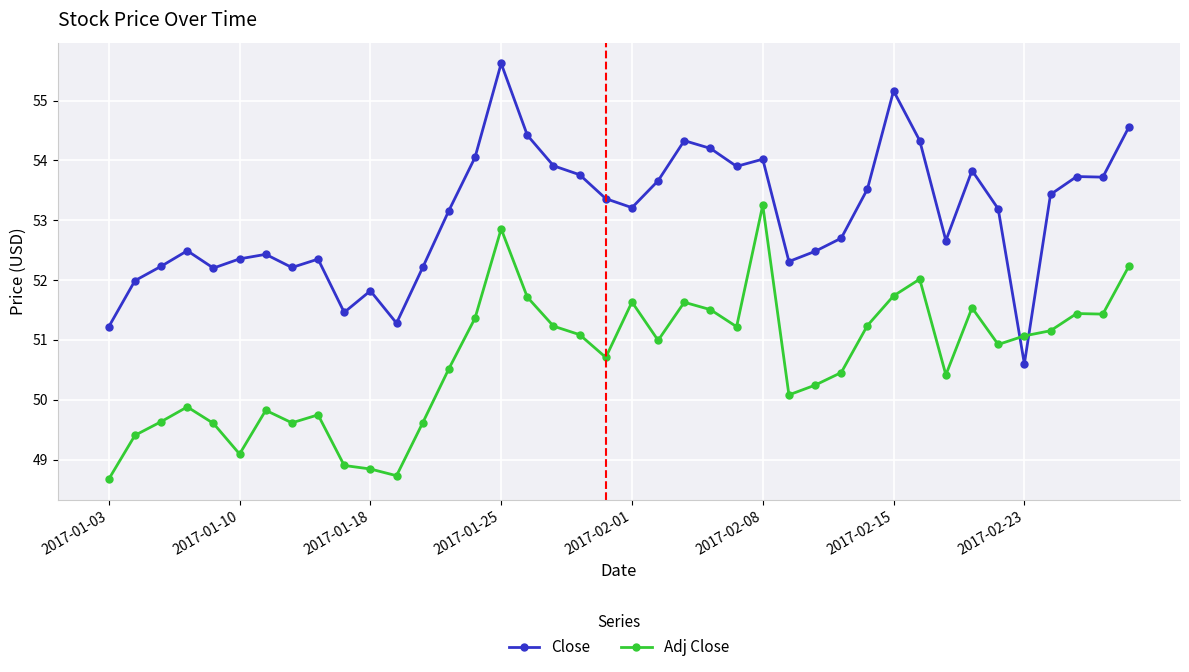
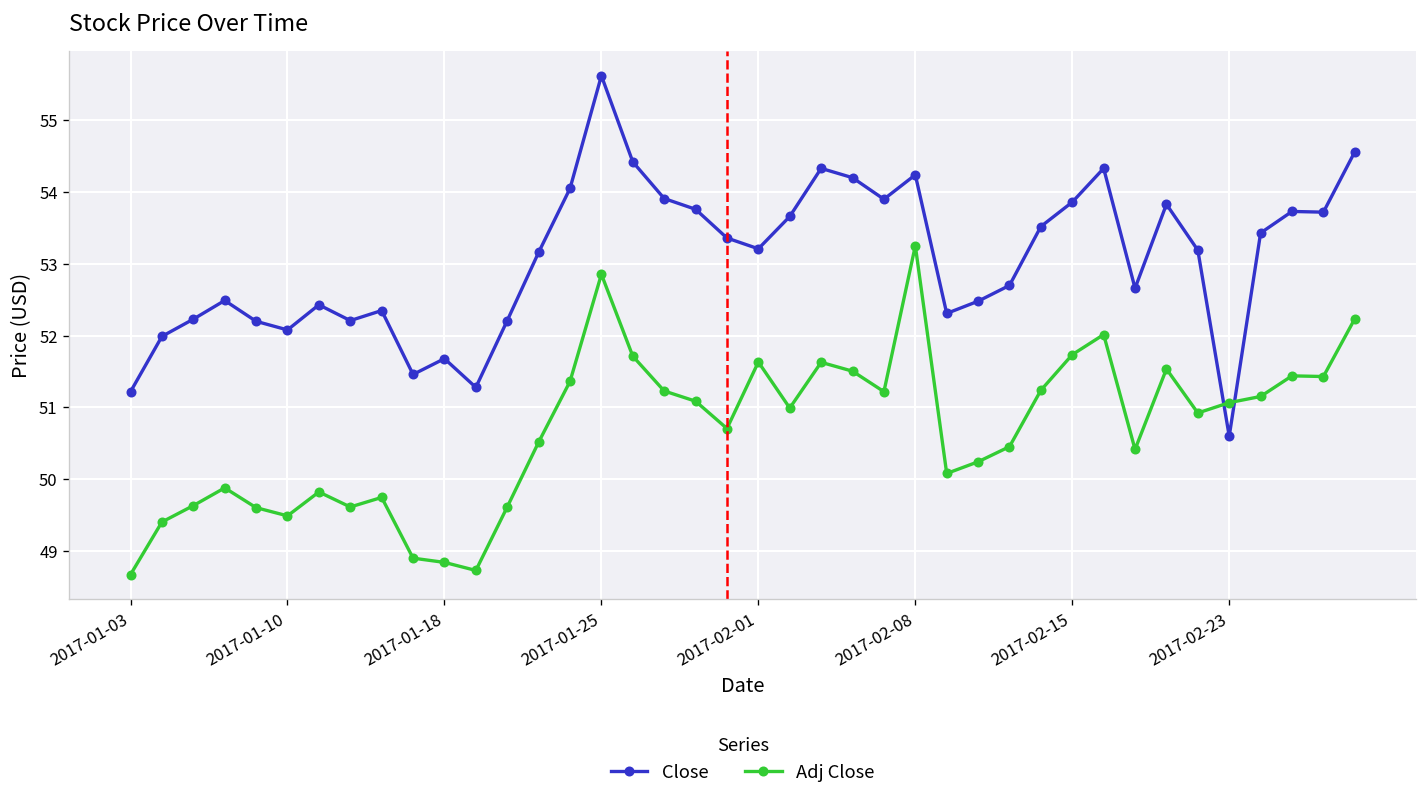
Close, 2017-01-10: 52.4 -> 52.1
Adj Close, 2017-01-10: 49.1 -> 49.5
Close, 2017-01-18: 51.8 -> 51.7
Close, 2017-02-08: 54.0 -> 54.2
Close, 2017-02-15: 55.2 -> 53.9
